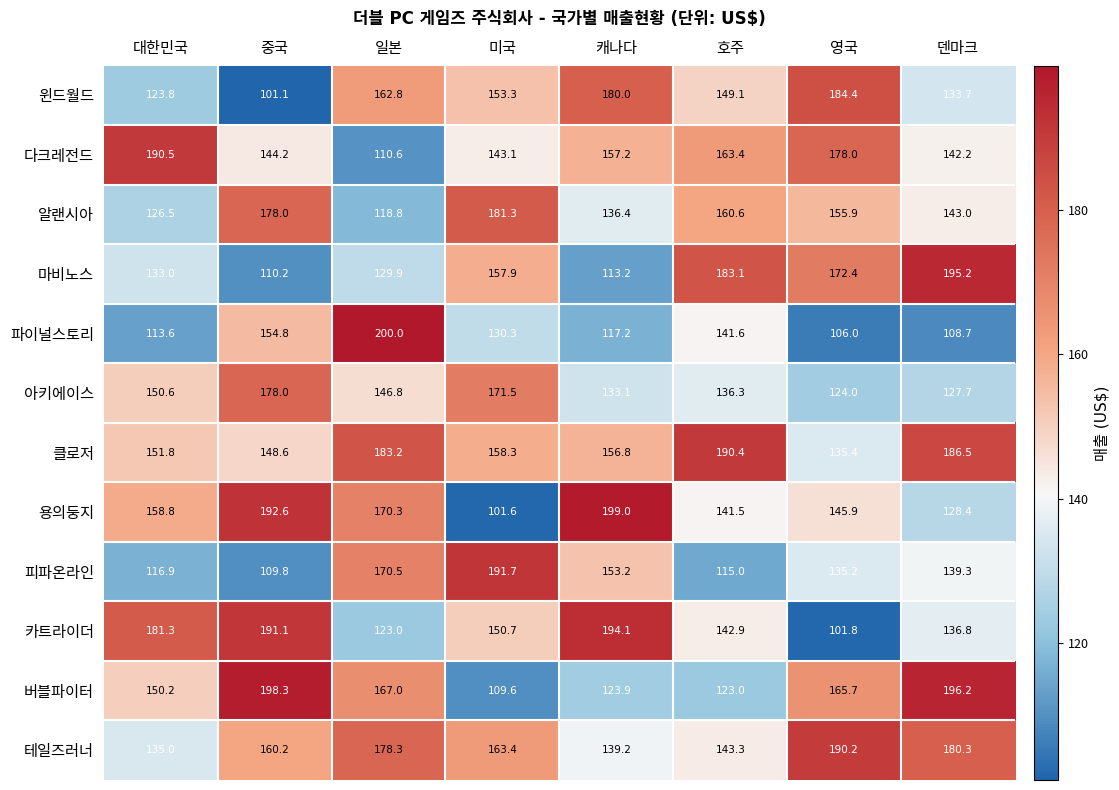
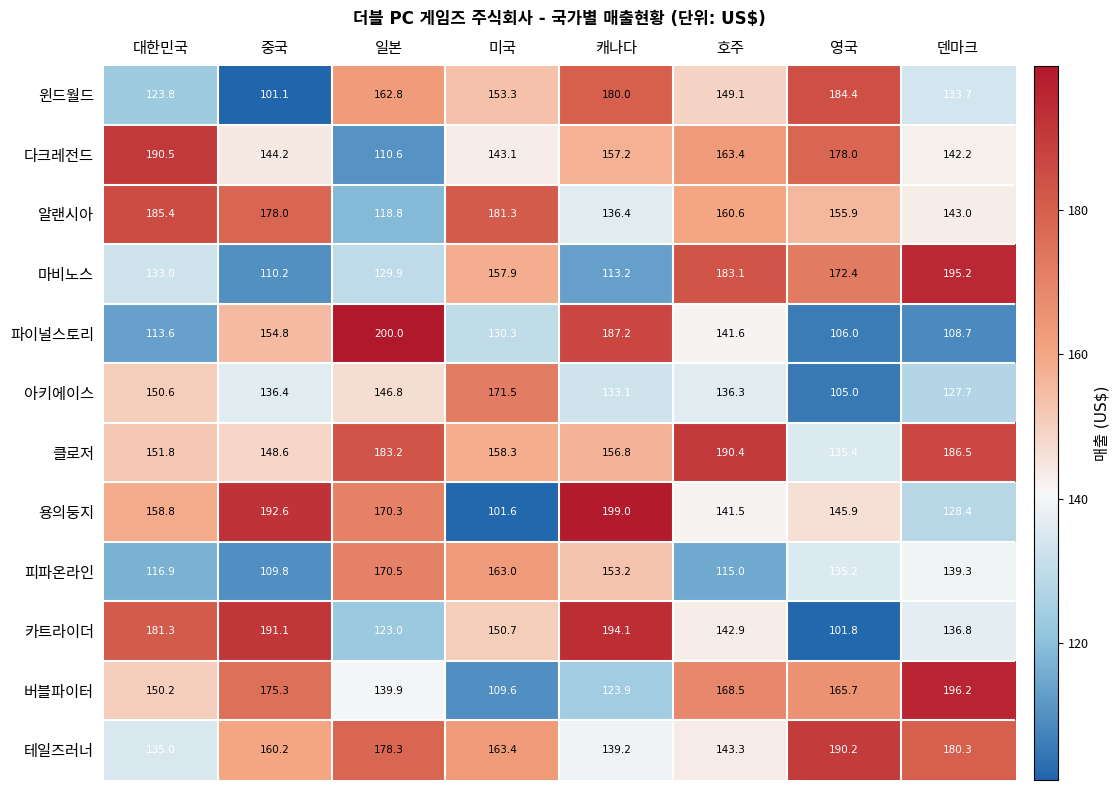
알랜시아, 대한민국: 126.5 -> 185.4
파이널스토리, 캐나다: 117.2 -> 187.2
아키에이스, 중국: 178.0 -> 136.4
아키에이스, 영국: 124.0 -> 105.0
피파온라인, 미국: 191.7 -> 163.0
버블파이터, 중국: 198.3 -> 175.3
버블파이터, 일본: 167.0 -> 139.9
버블파이터, 호주: 123.0 -> 168.5
